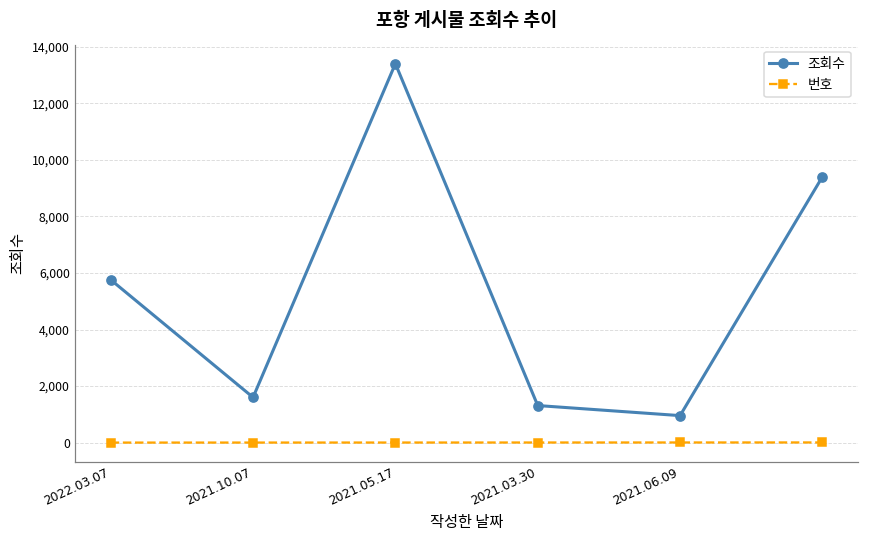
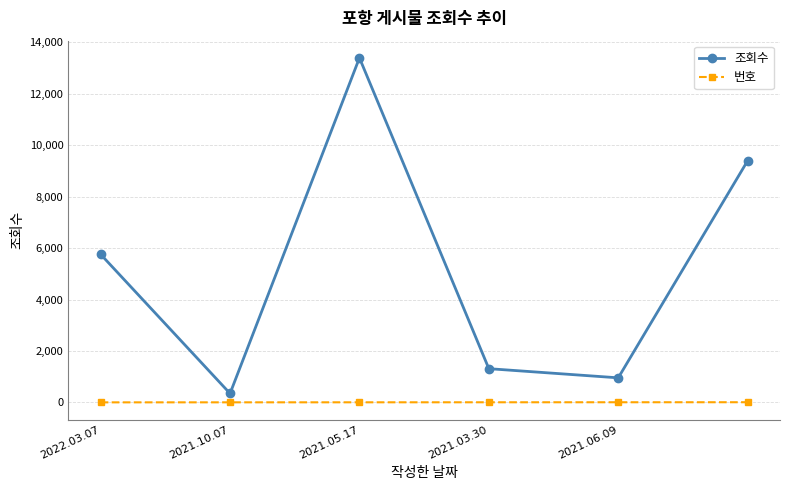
조회수, 2021.10.07: 1,600 -> 300
